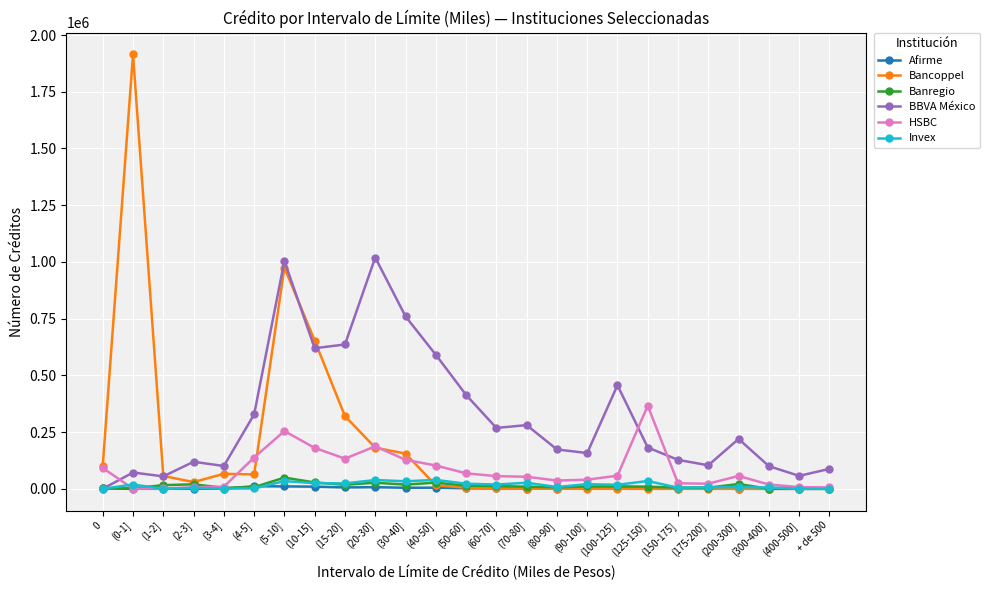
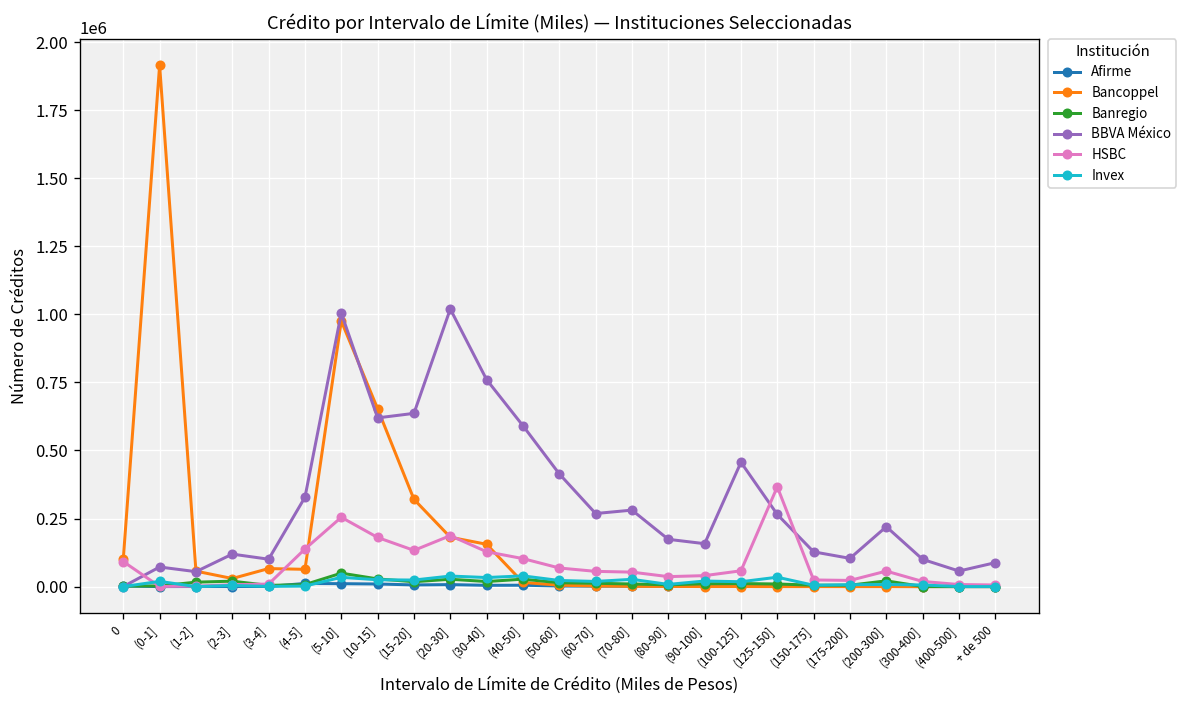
BBVA México, (125-150]: 180000 -> 260000
